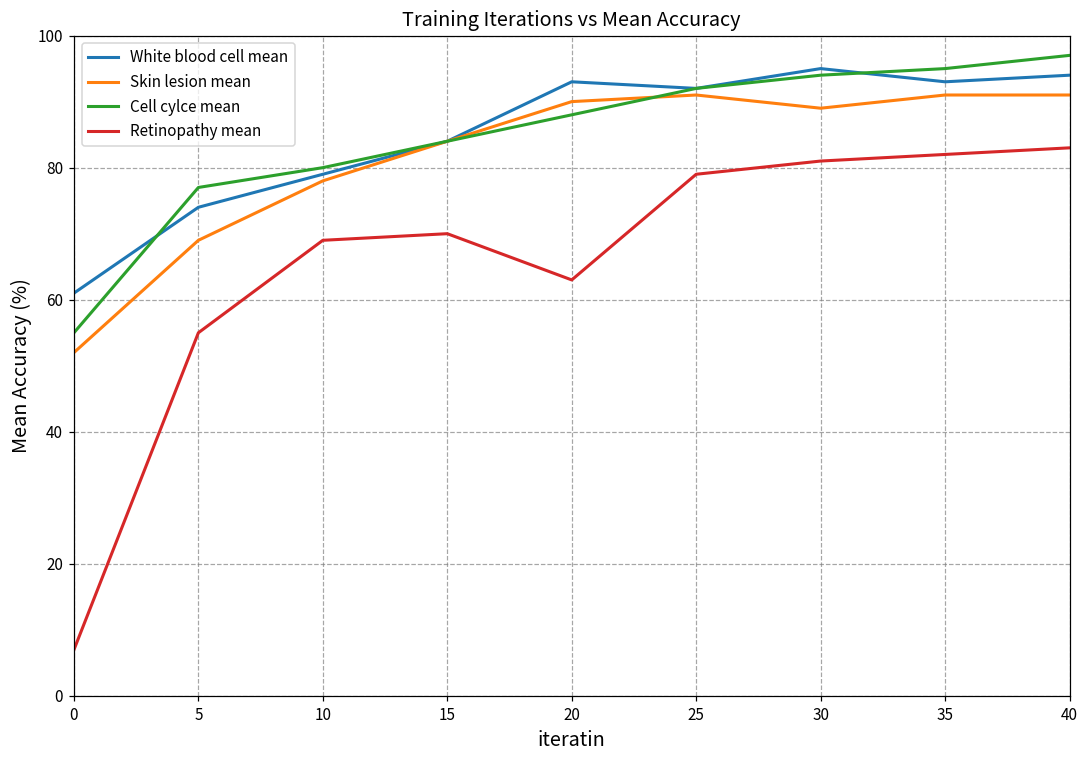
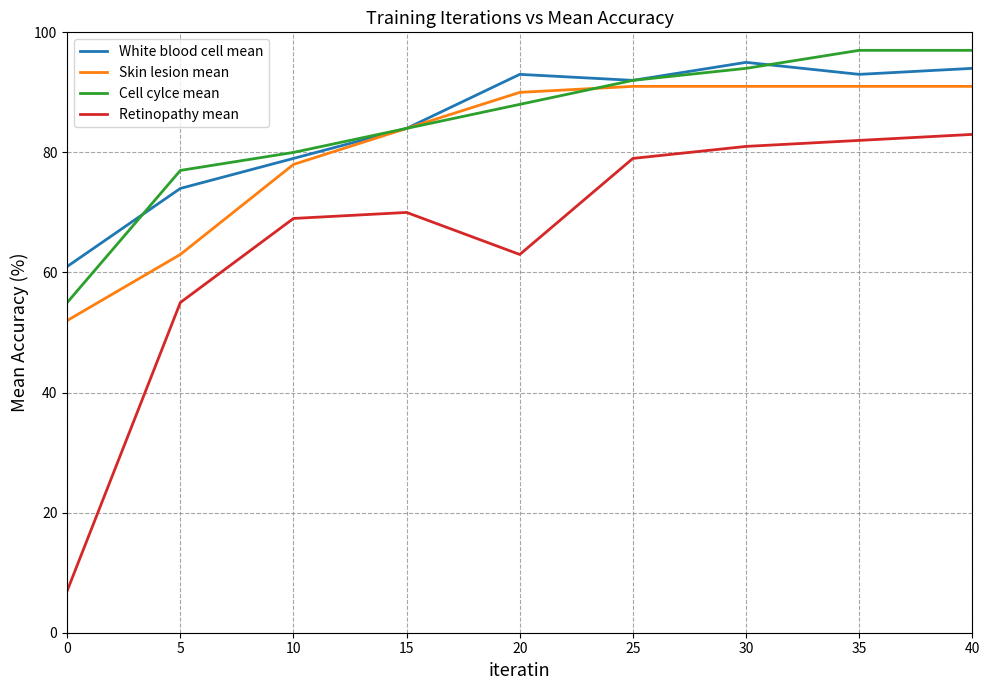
Skin lesion mean, 5: 69 -> 63
Skin lesion mean, 30: 89 -> 91
Cell cylce mean, 35: 95 -> 97
